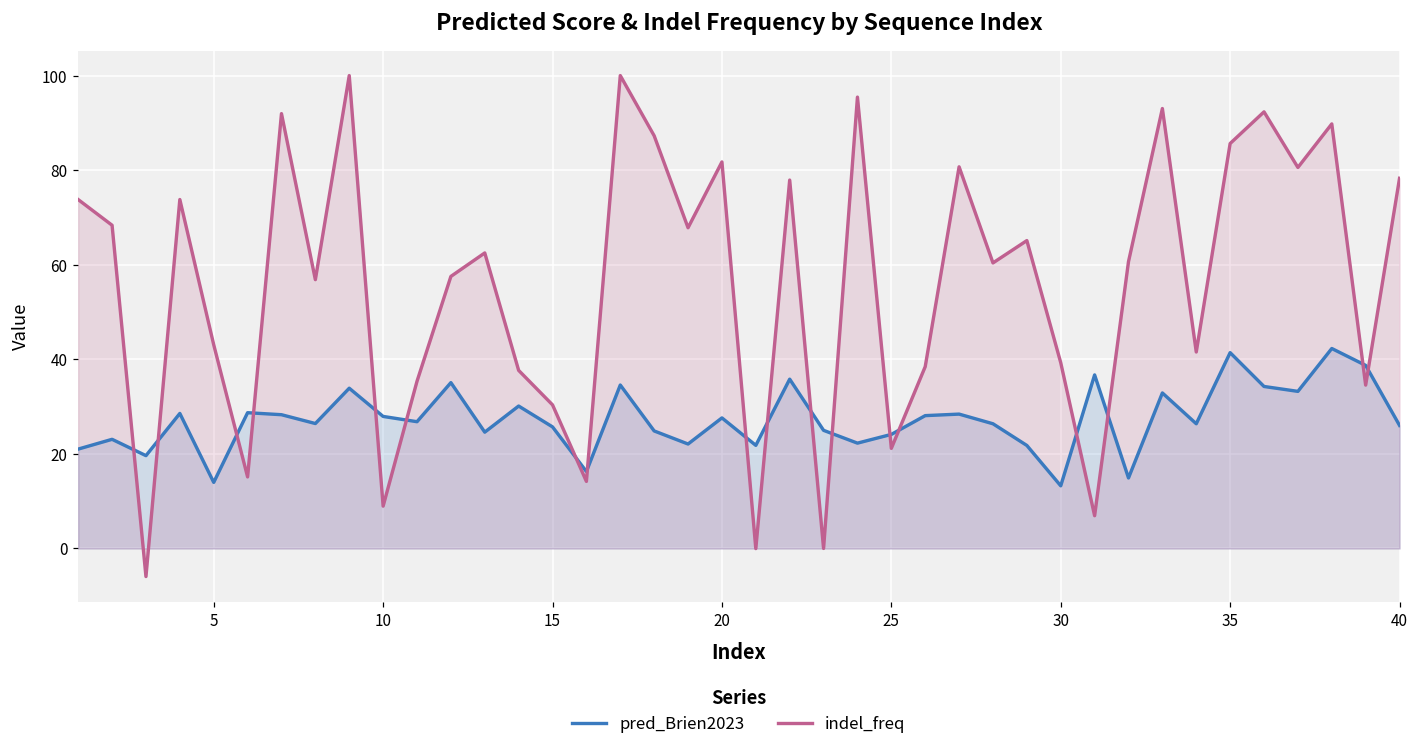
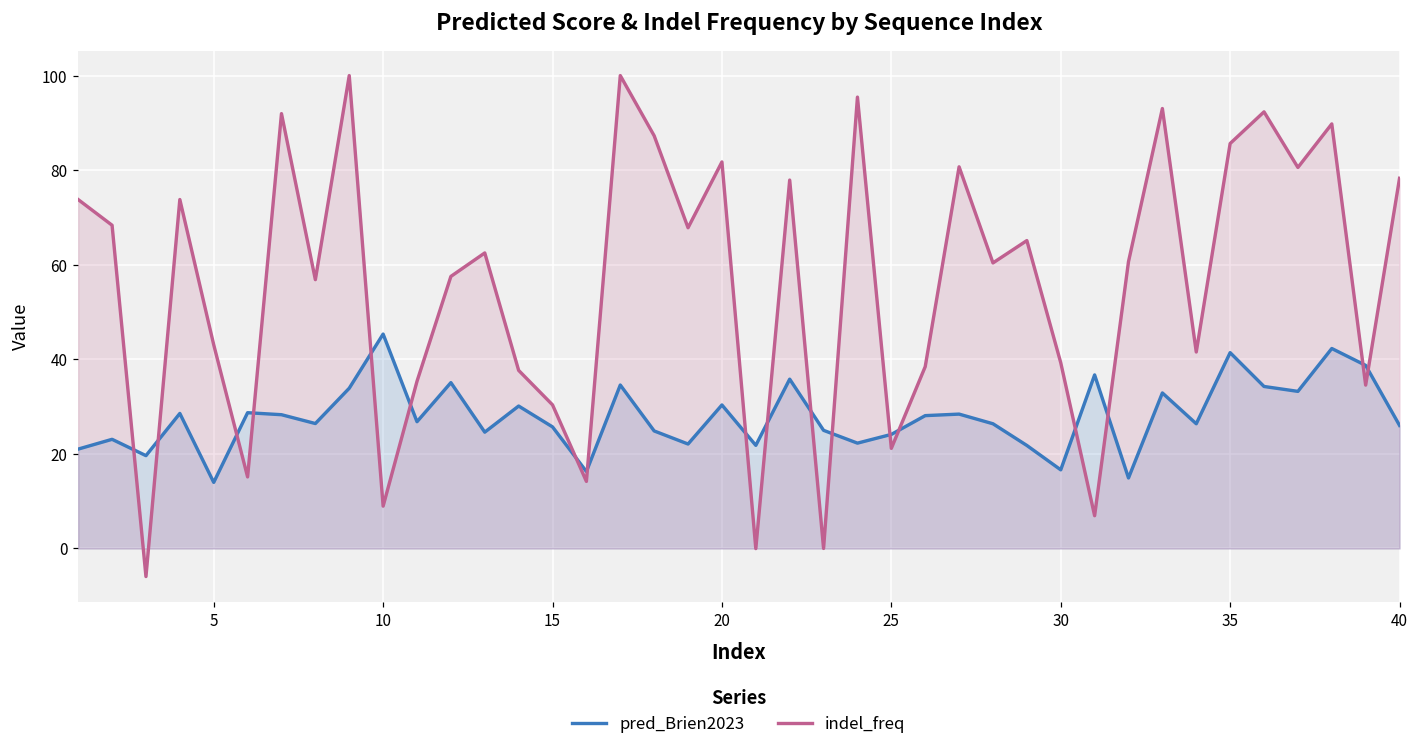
pred_Brien2023, 10: 28 -> 45
pred_Brien2023, 20: 28 -> 30
pred_Brien2023, 30: 13 -> 17
